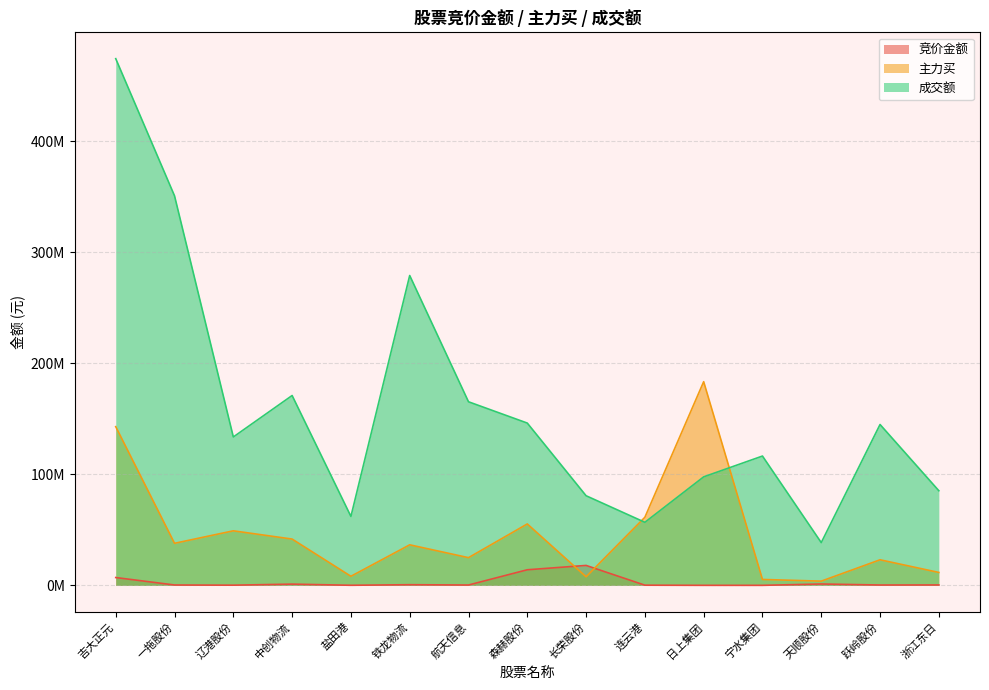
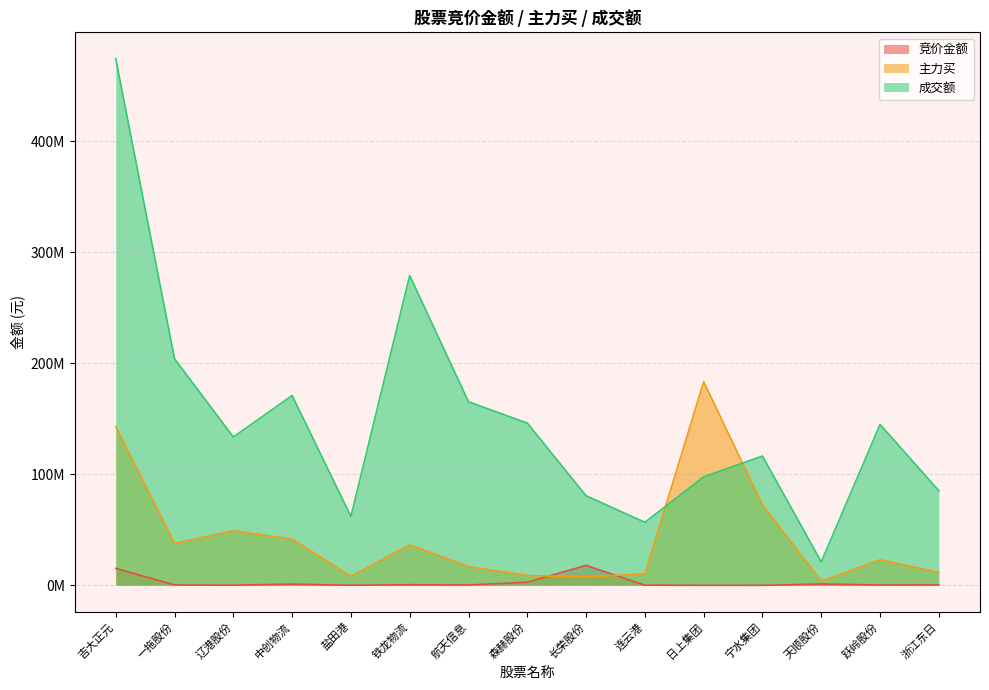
竞价金额, 吉大正元: 7000000 -> 15000000
成交额, 一拖股份: 351000000 -> 204000000
主力买, 航天信息: 25000000 -> 17000000
竞价金额, 森赫股份: 14000000 -> 3000000
主力买, 森赫股份: 55000000 -> 9000000
主力买, 连云港: 61000000 -> 10000000
主力买, 宁水集团: 5000000 -> 73000000
成交额, 天顺股份: 39000000 -> 21000000
